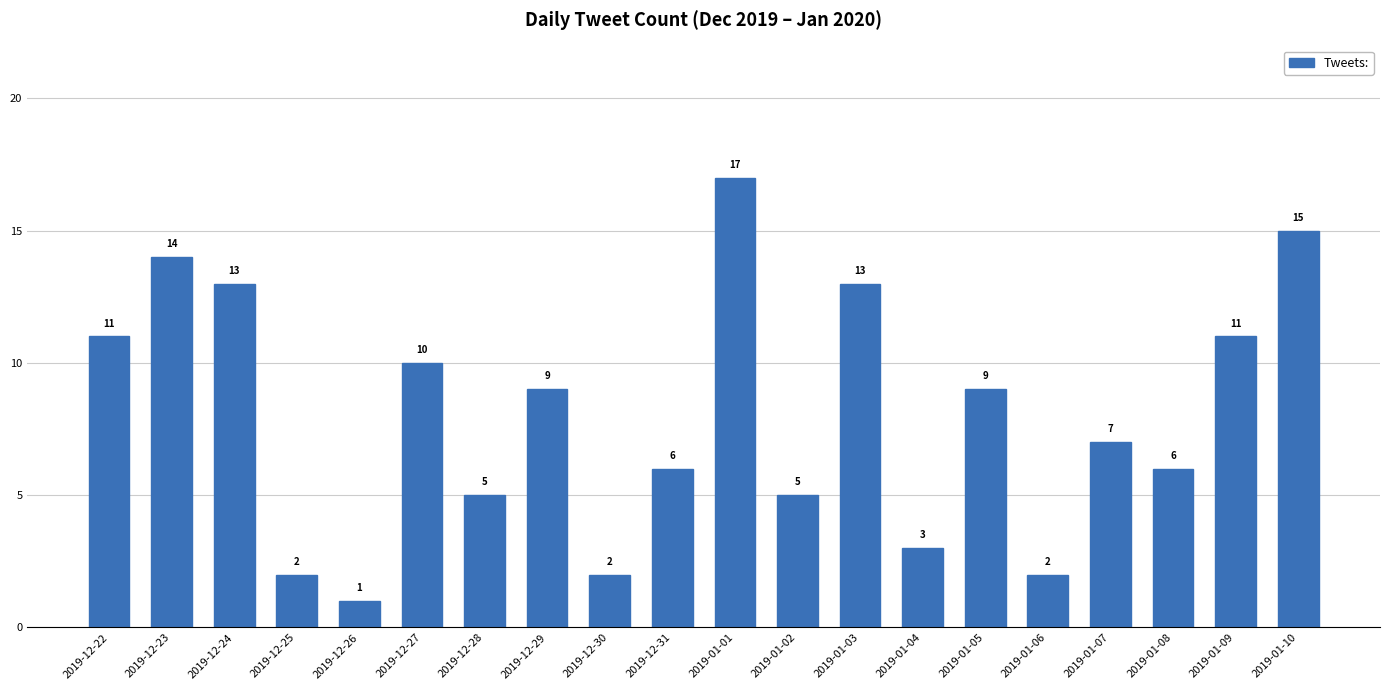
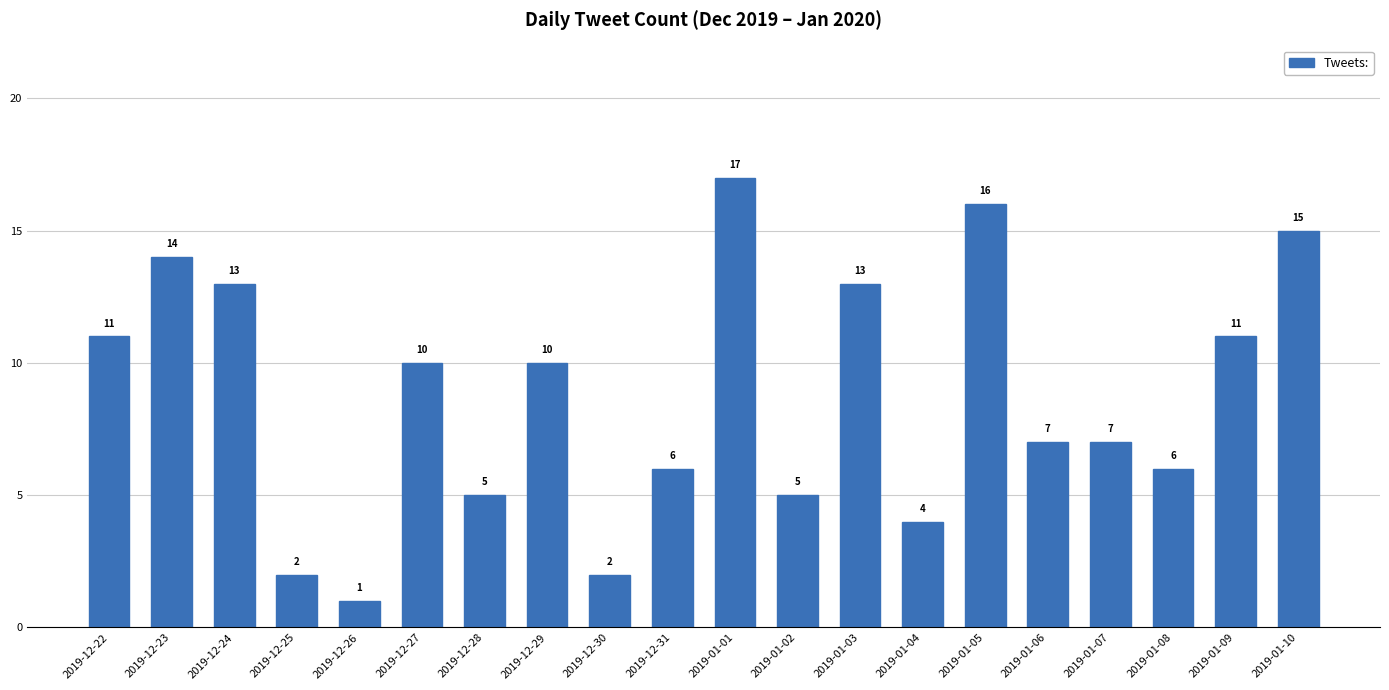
2019-12-29: 9 -> 10
2019-01-04: 3 -> 4
2019-01-05: 9 -> 16
2019-01-06: 2 -> 7
